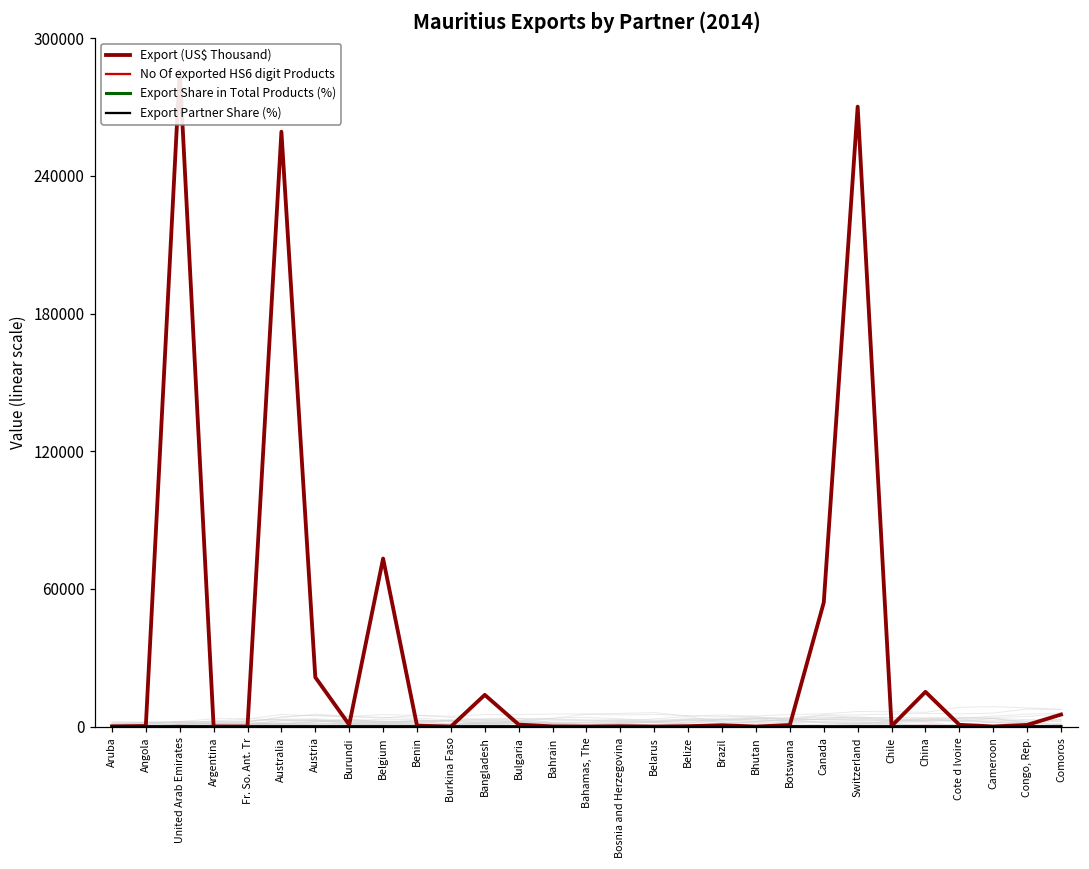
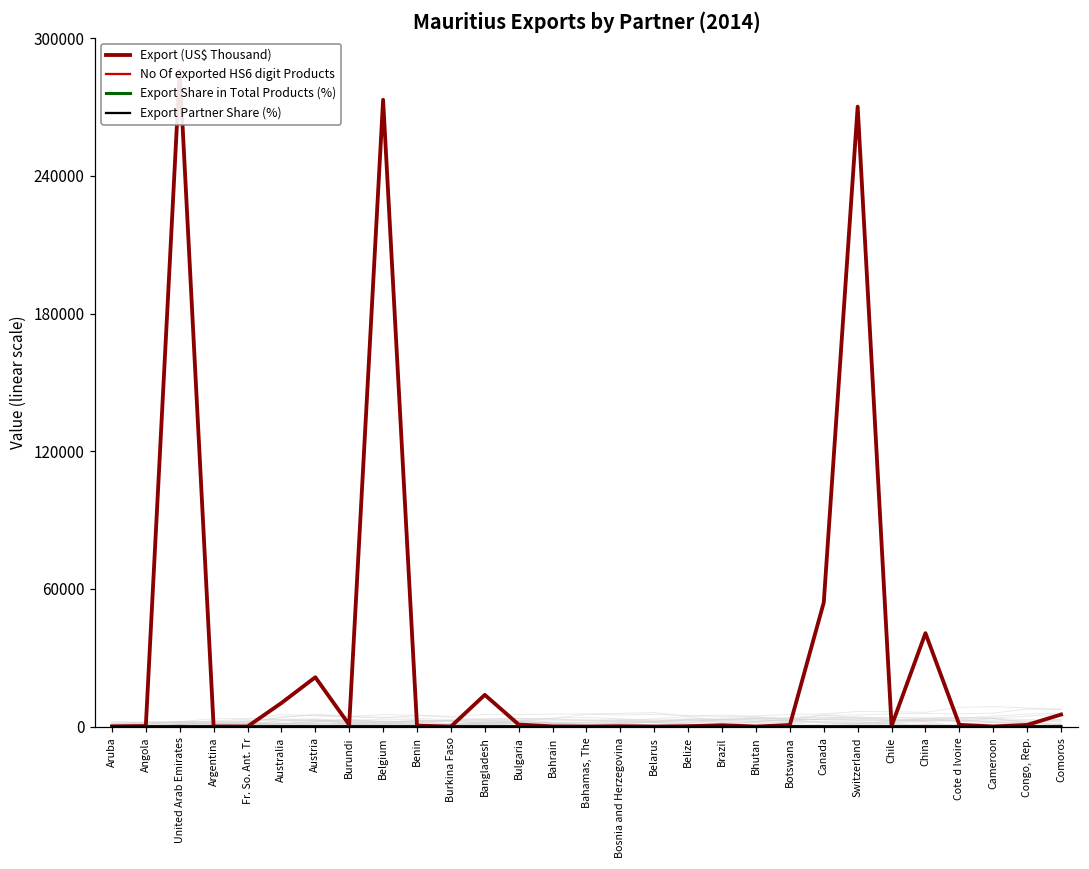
Export (US$ Thousand), Australia: 259000 -> 10000
Export (US$ Thousand), Belgium: 73000 -> 273000
Export (US$ Thousand), China: 15000 -> 41000
